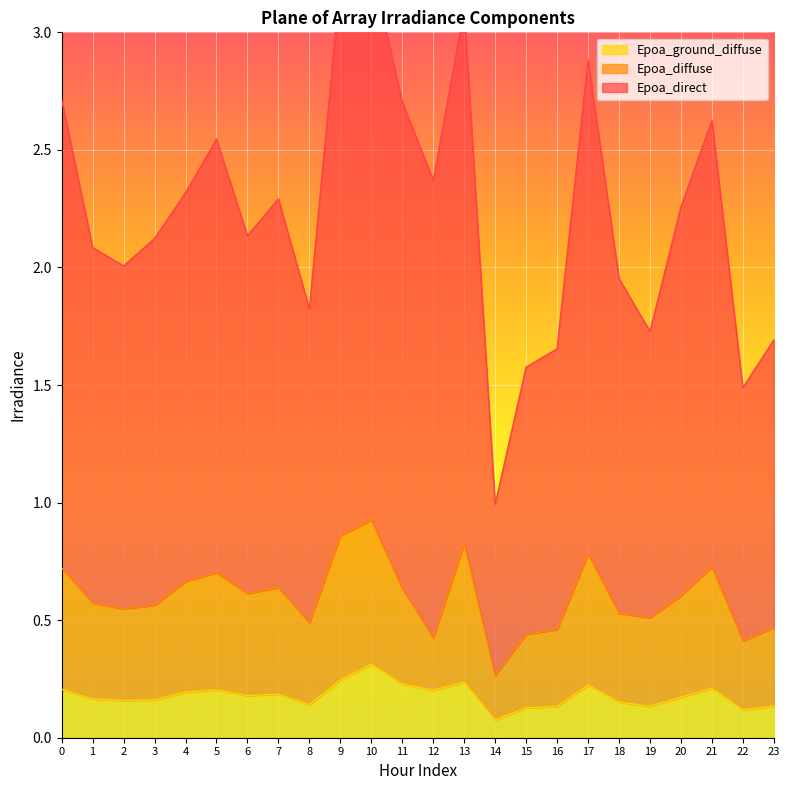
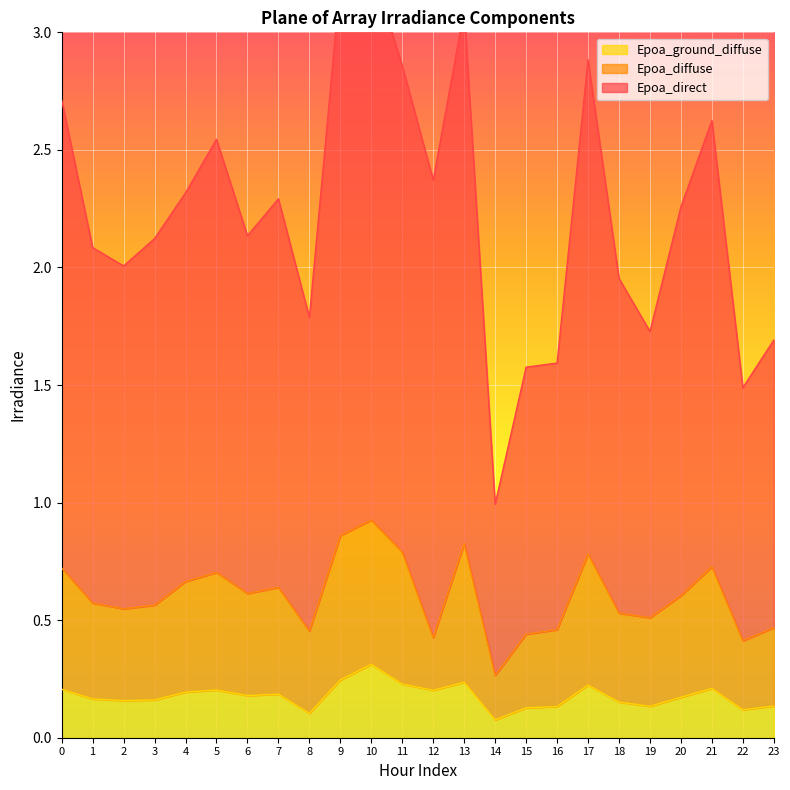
Epoa_ground_diffuse, 8: 0.14 -> 0.10
Epoa_diffuse, 11: 0.41 -> 0.56
Epoa_direct, 16: 1.19 -> 1.13
